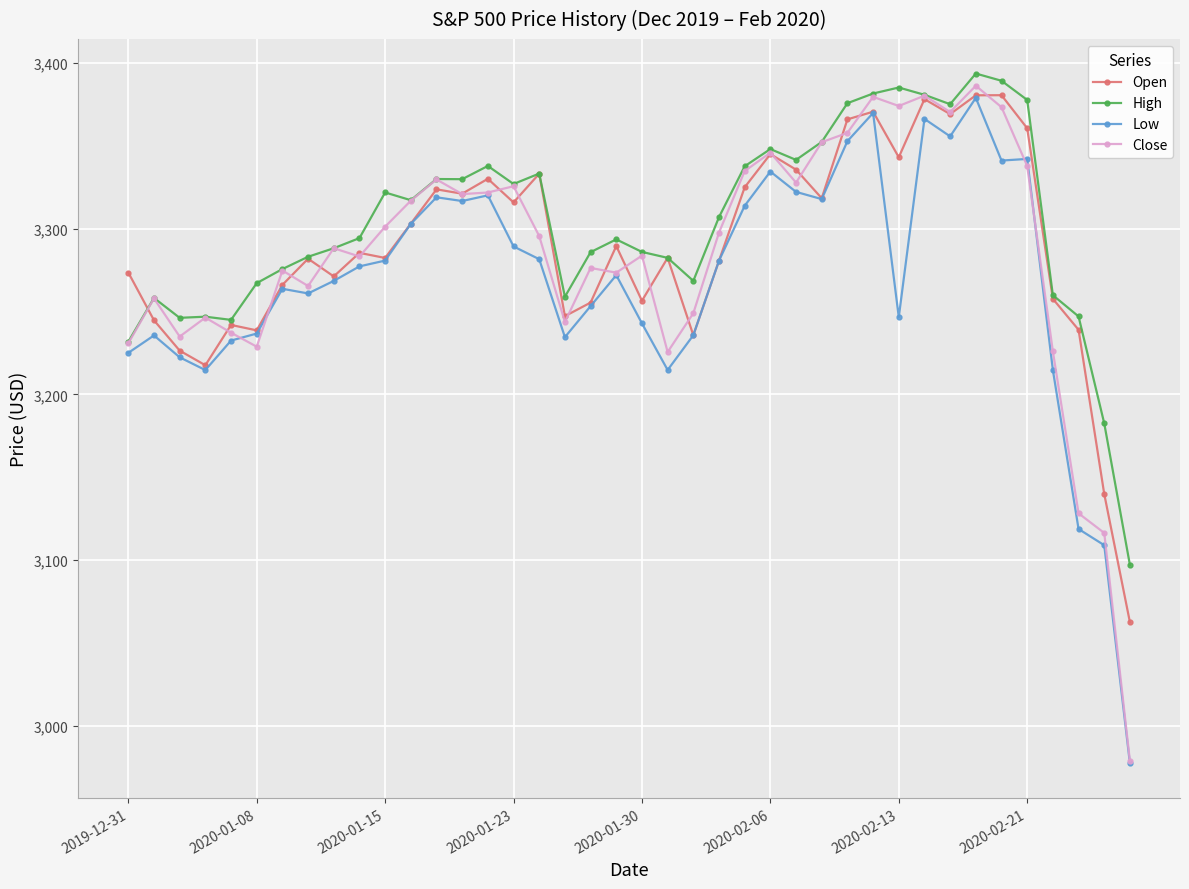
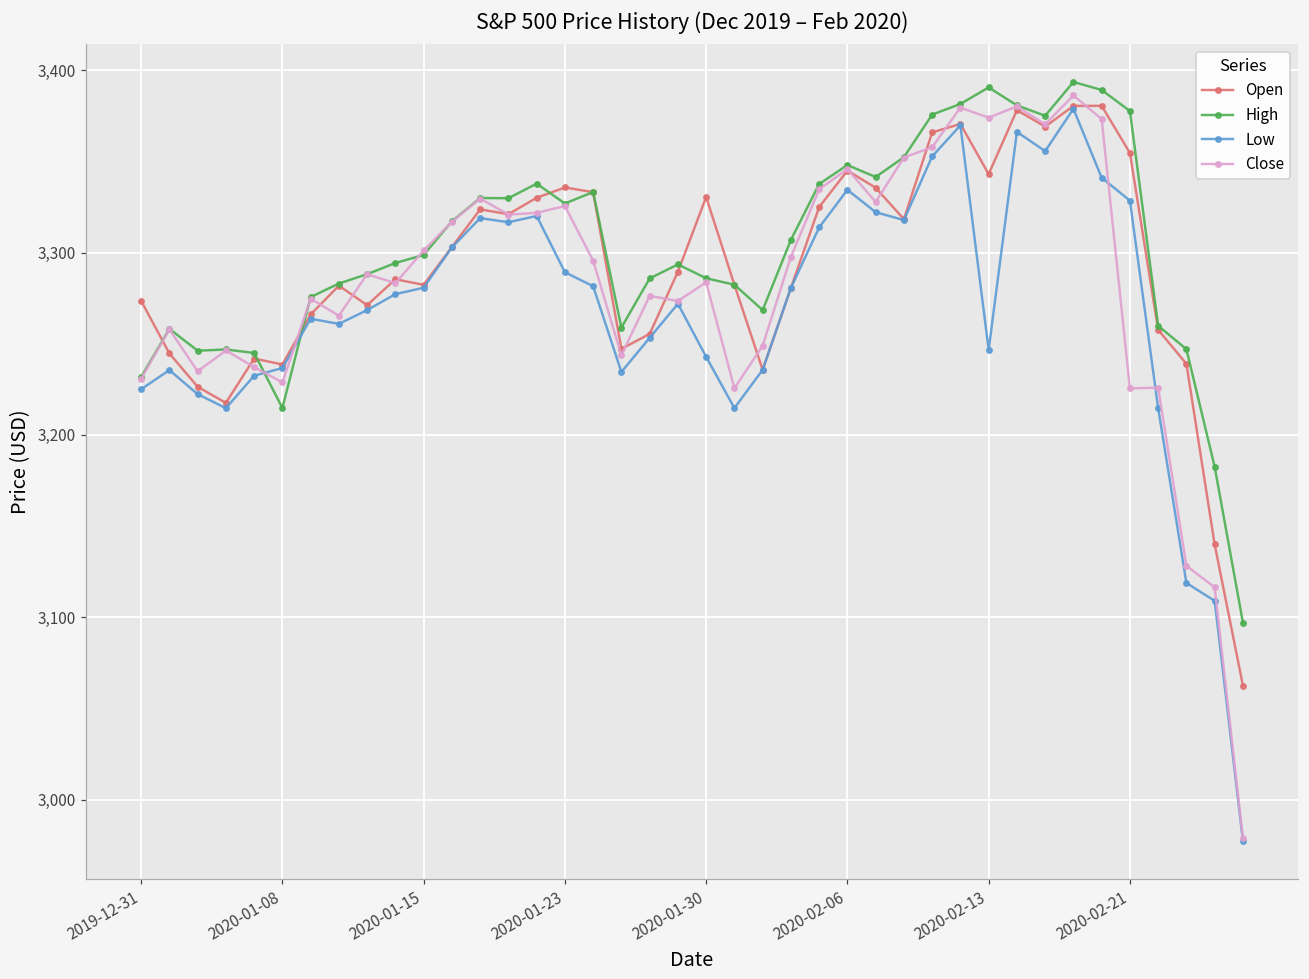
High, 2020-01-08: 3,267 -> 3,215
High, 2020-01-15: 3,322 -> 3,299
Open, 2020-01-23: 3,316 -> 3,336
Open, 2020-01-30: 3,256 -> 3,330
High, 2020-02-13: 3,385 -> 3,391
Open, 2020-02-21: 3,361 -> 3,355
Low, 2020-02-21: 3,342 -> 3,328
Close, 2020-02-21: 3,338 -> 3,225
